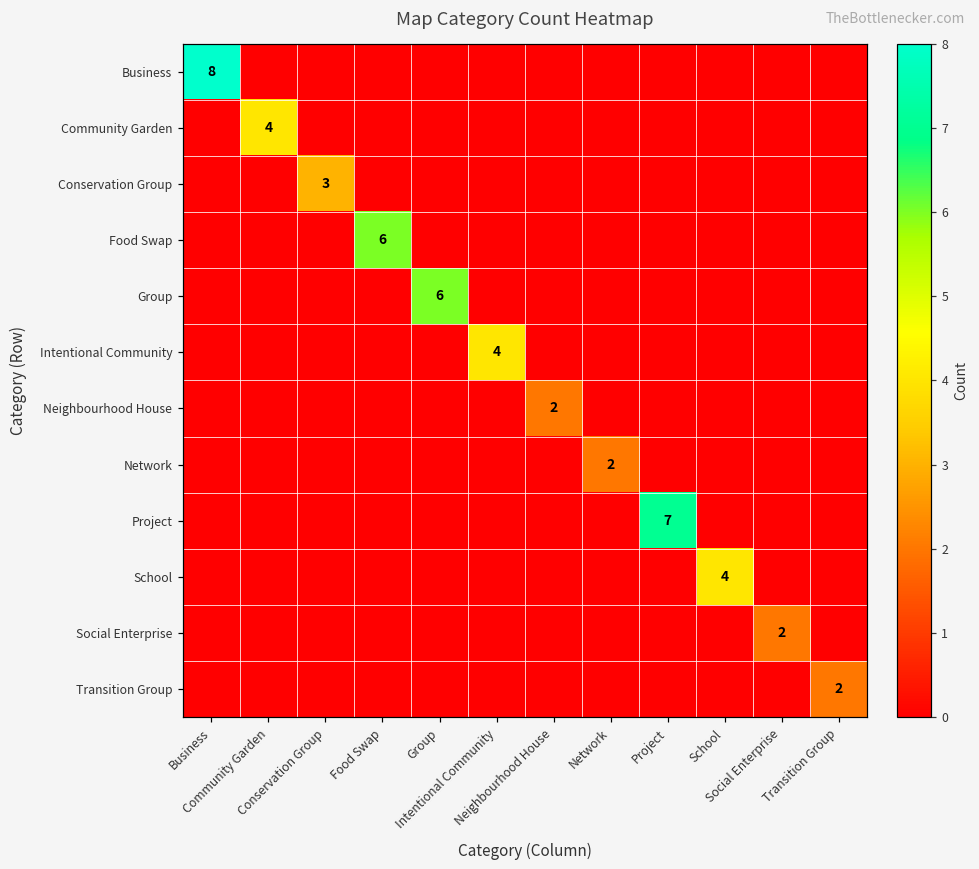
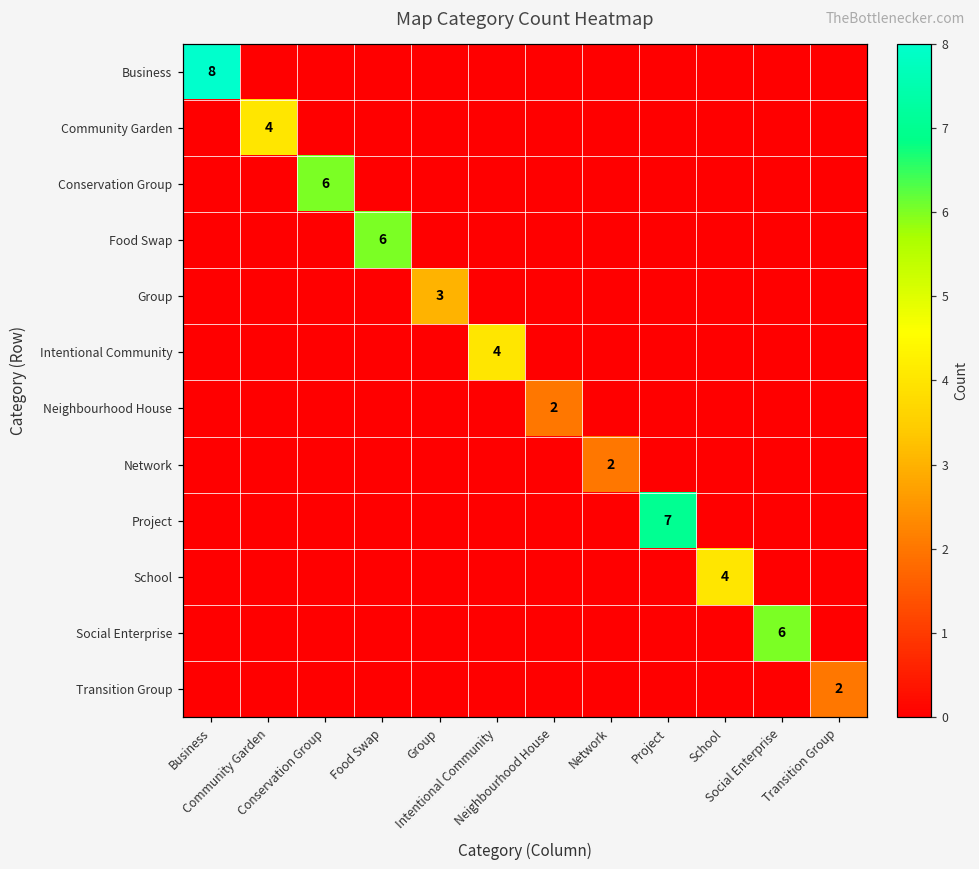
Conservation Group, Conservation Group: 3 -> 6
Group, Group: 6 -> 3
Social Enterprise, Social Enterprise: 2 -> 6
